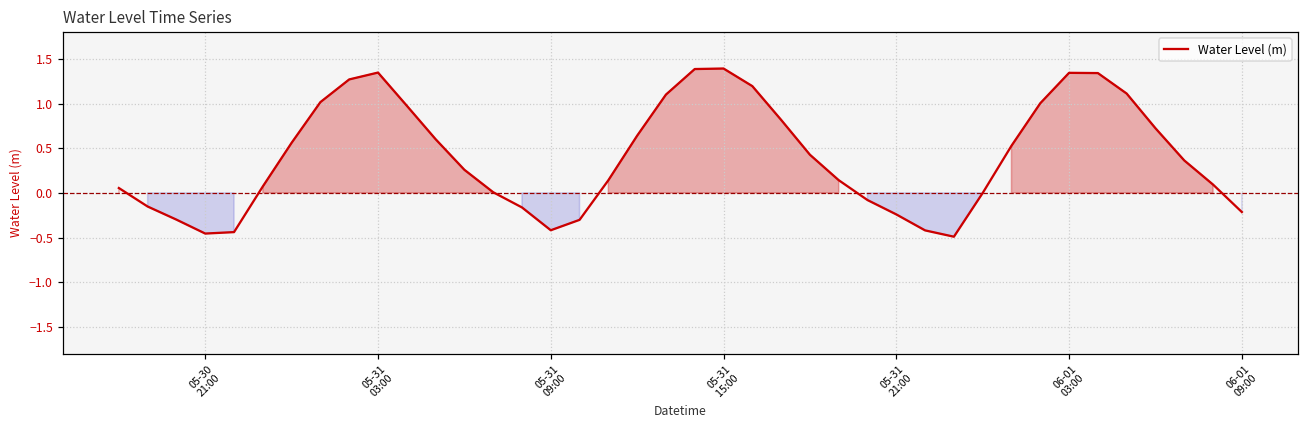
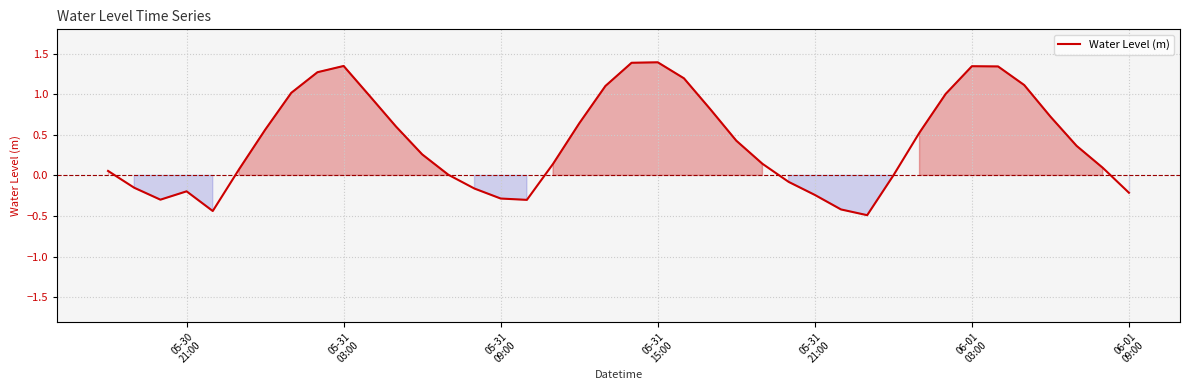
05-30 21:00: -0.5 -> -0.2
05-31 09:00: -0.4 -> -0.3
